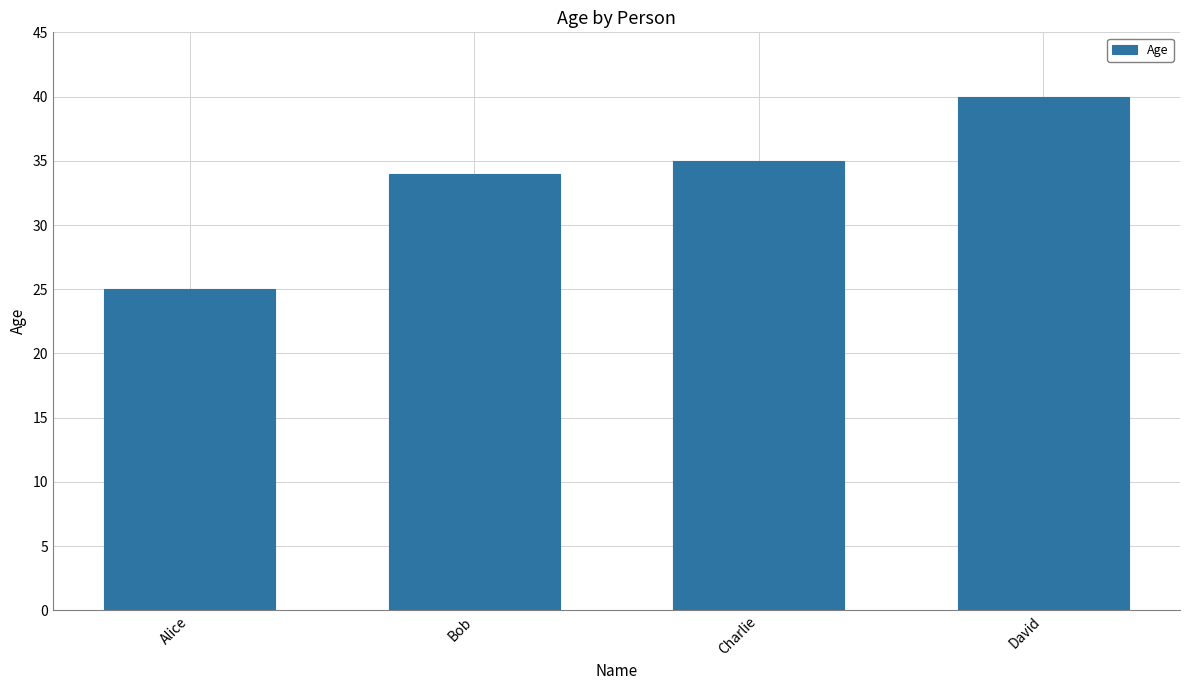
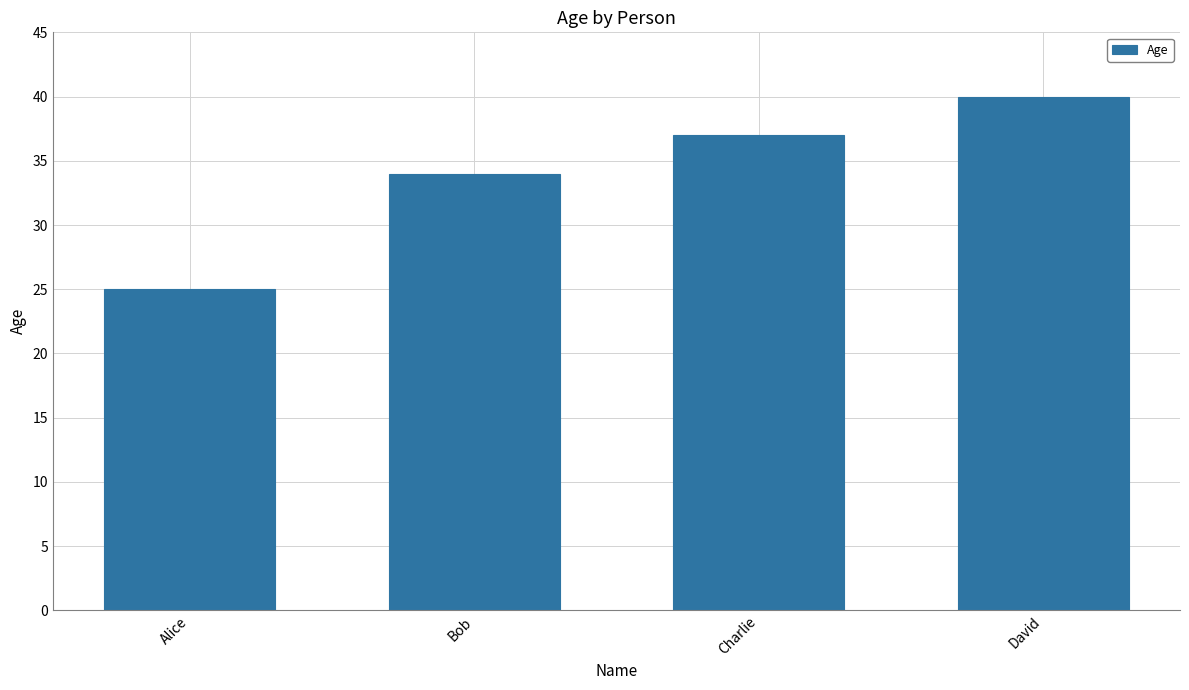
Charlie: 35 -> 37
